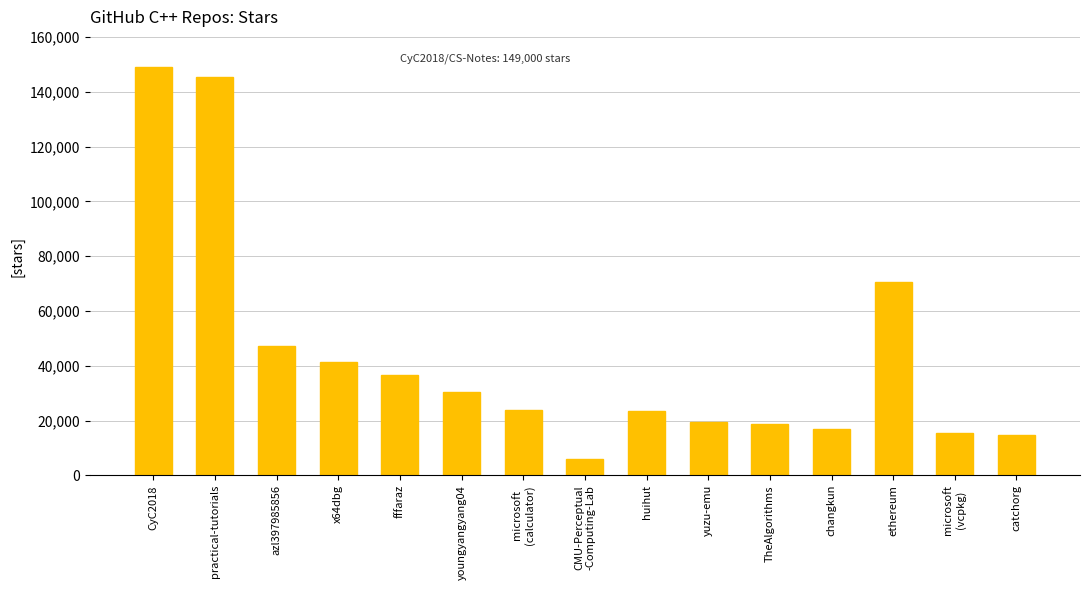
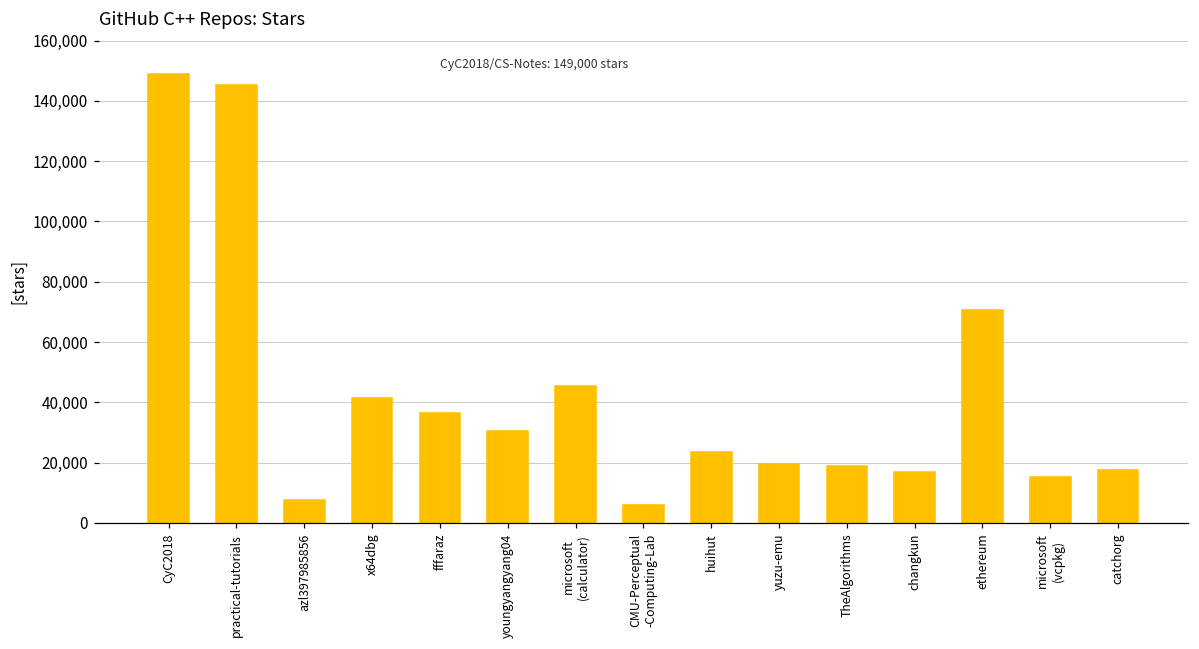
azl397985856: 47,000 -> 7,000
microsoft (calculator): 24,000 -> 45,000
catchorg: 15,000 -> 18,000
